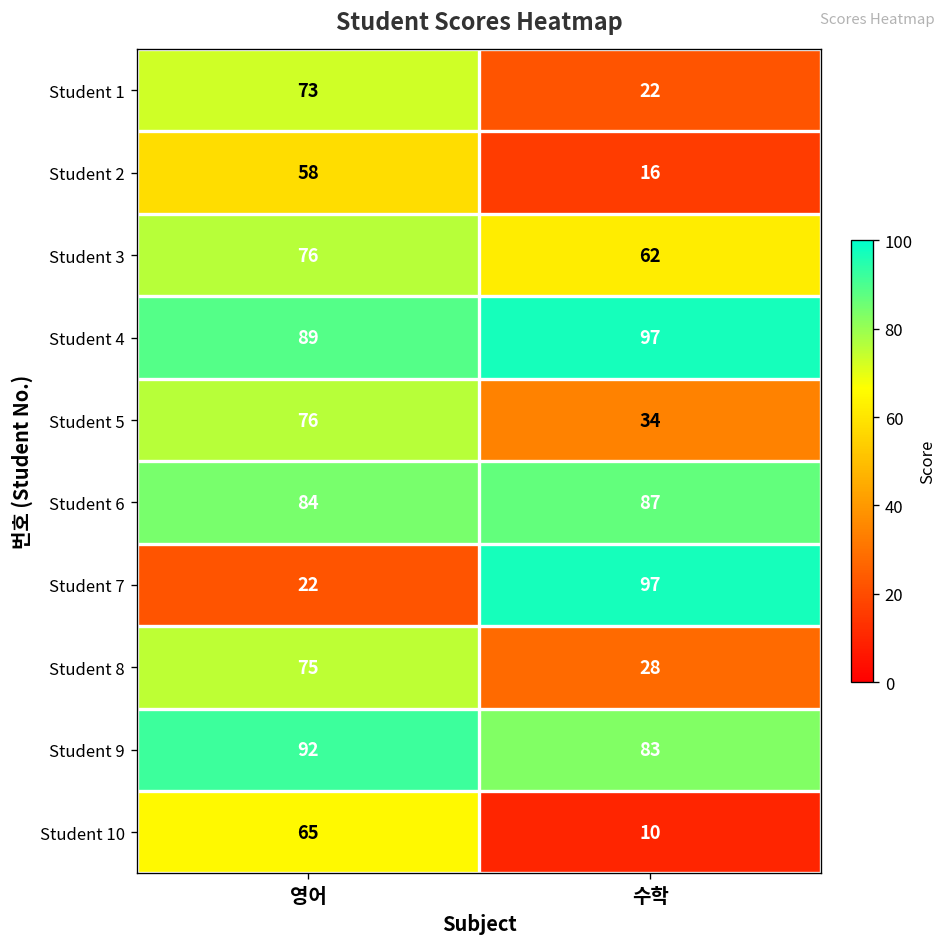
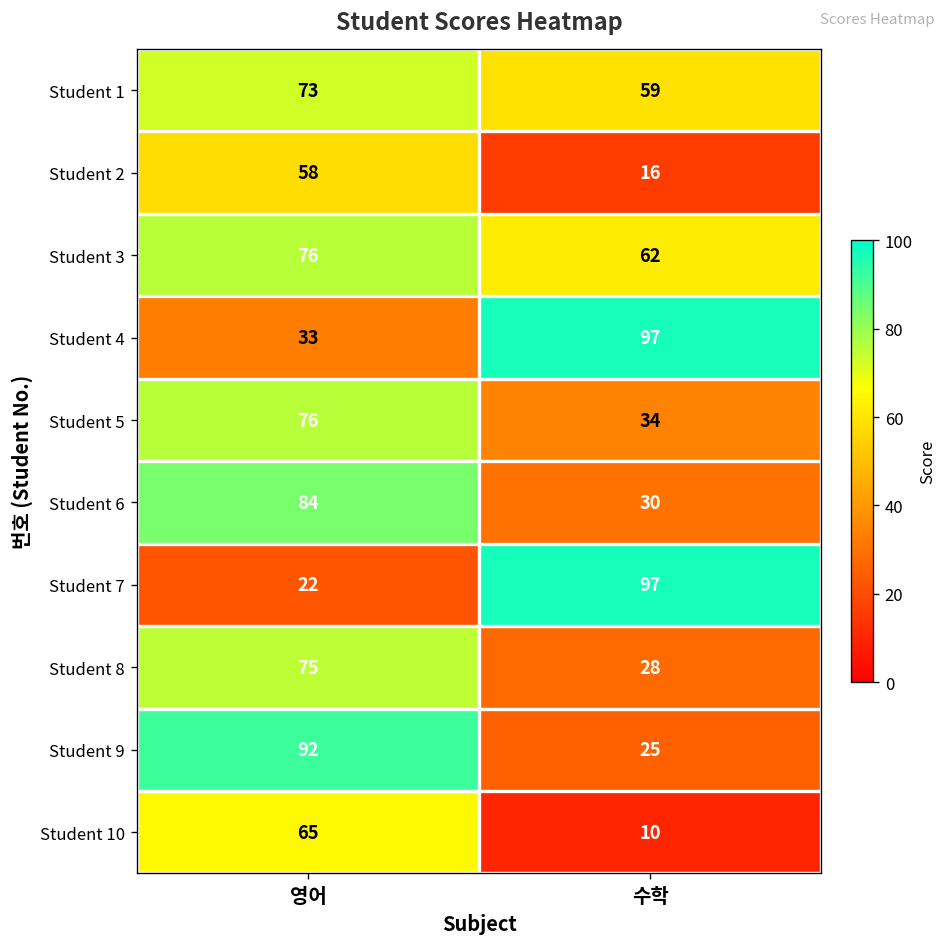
Student 1, 수학: 22 -> 59
Student 4, 영어: 89 -> 33
Student 6, 수학: 87 -> 30
Student 9, 수학: 83 -> 25
